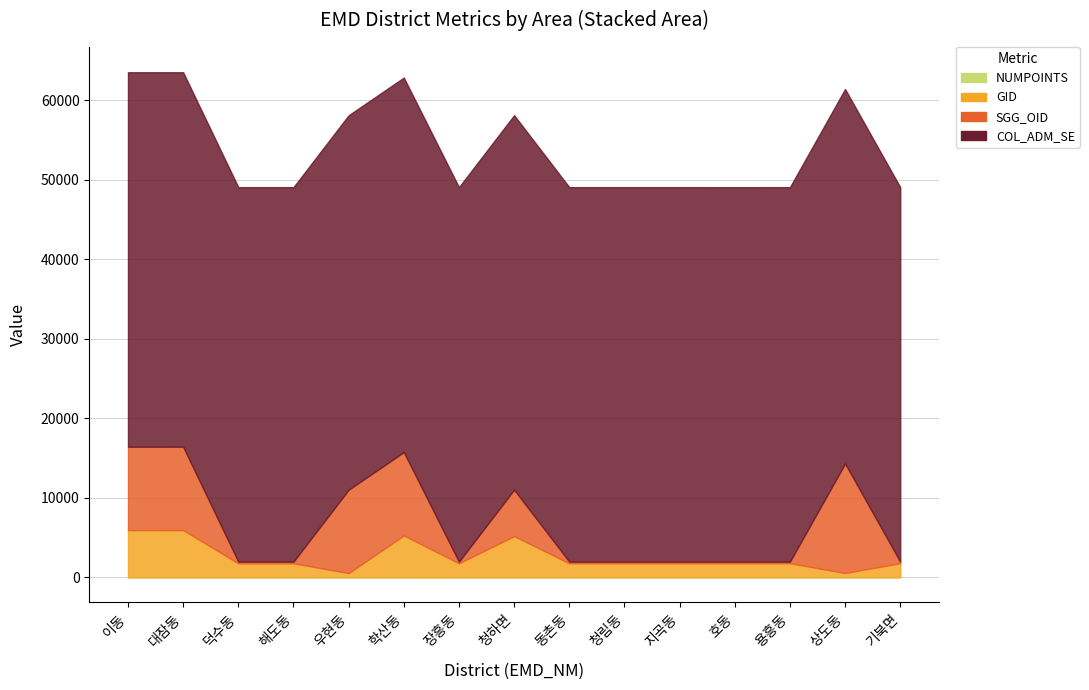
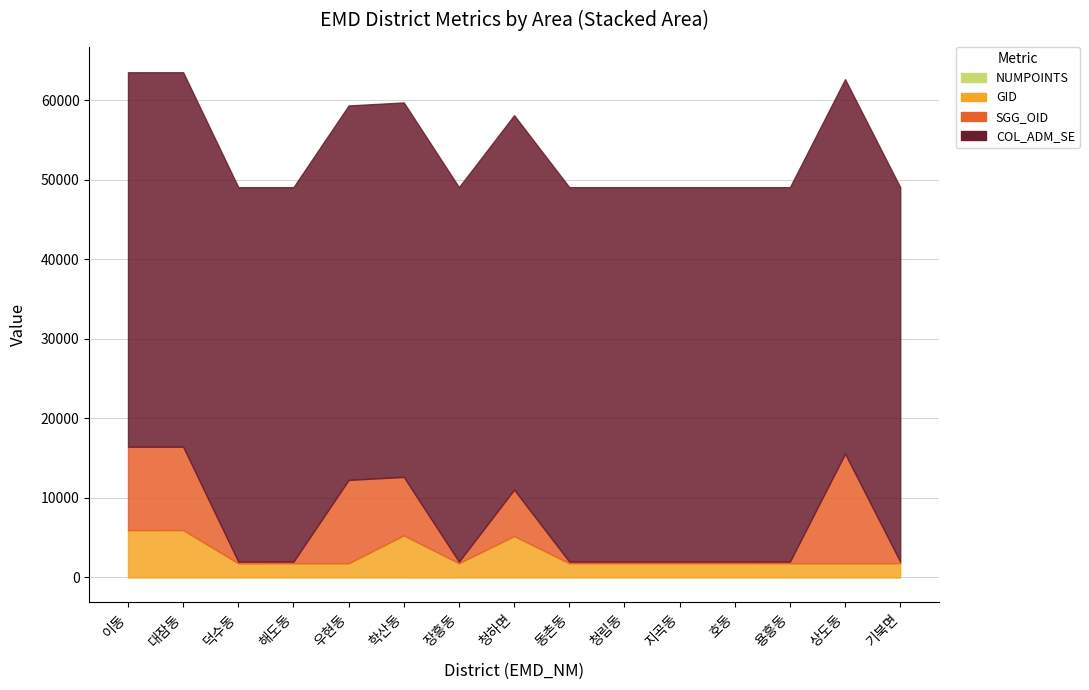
GID, 우현동: 1000 -> 2000
SGG_OID, 학산동: 10000 -> 7000
GID, 상도동: 1000 -> 2000
